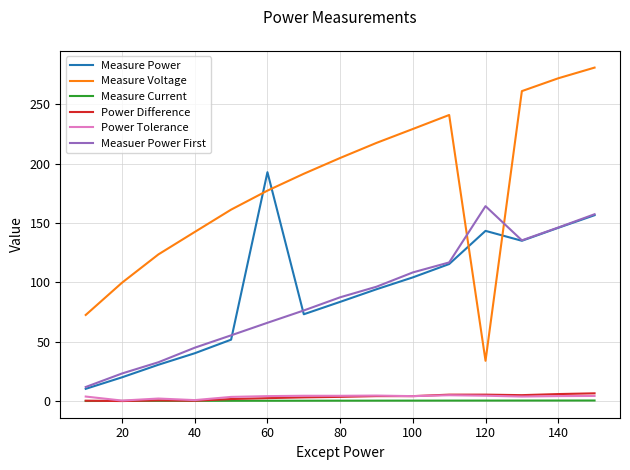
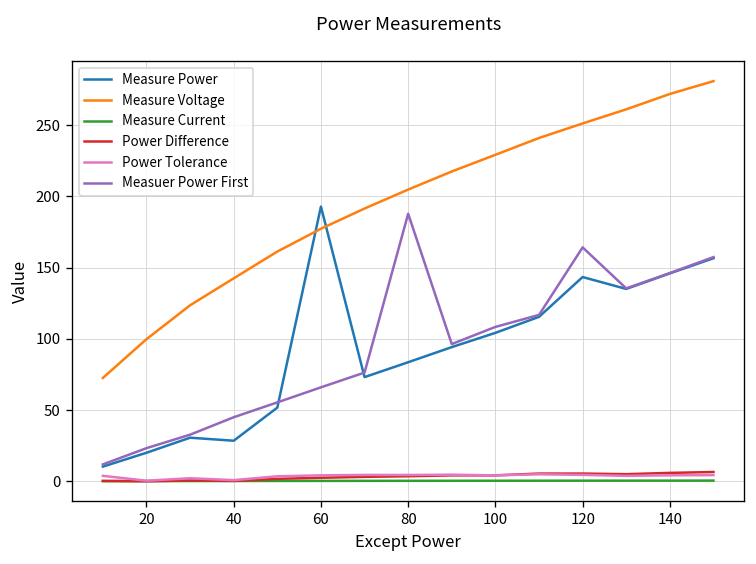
Measure Power, 40: 40 -> 29
Measuer Power First, 80: 87 -> 188
Measure Voltage, 120: 34 -> 251
